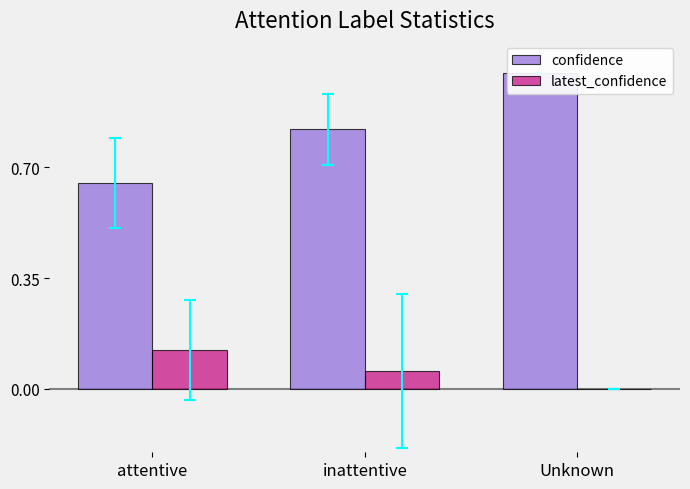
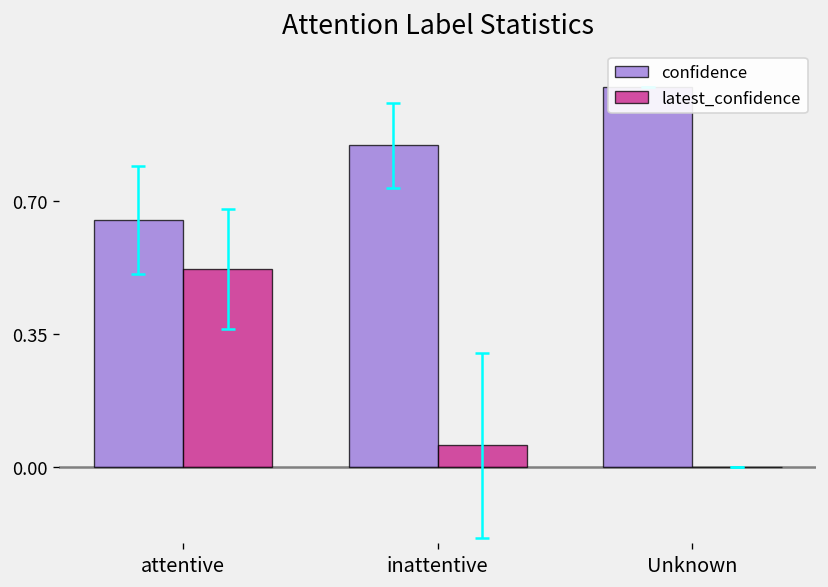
latest_confidence, attentive: 0.12 -> 0.52
confidence, inattentive: 0.82 -> 0.85
